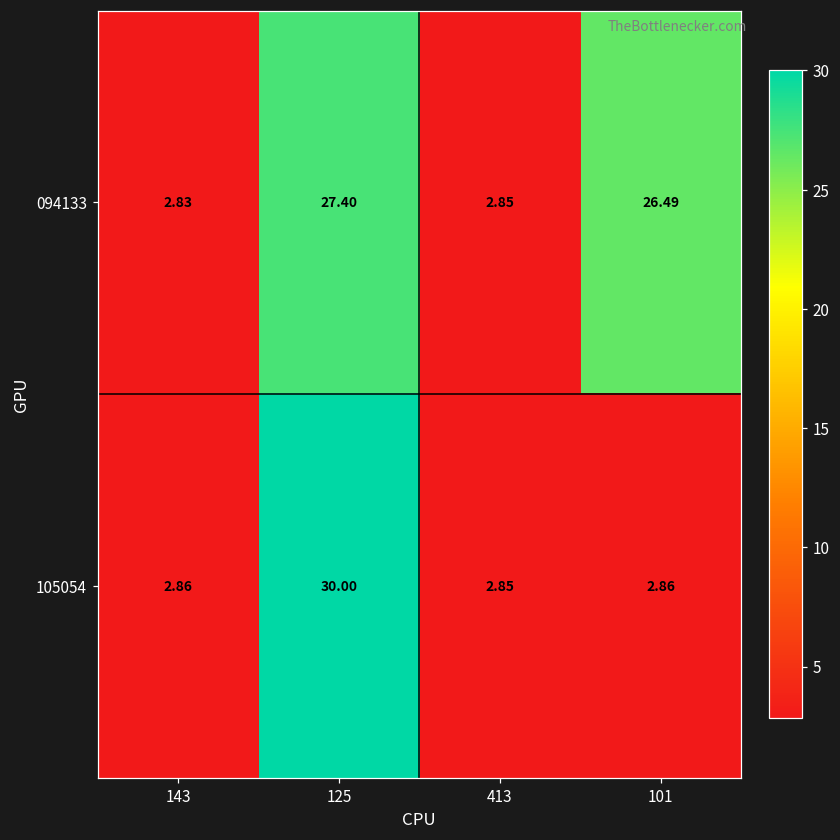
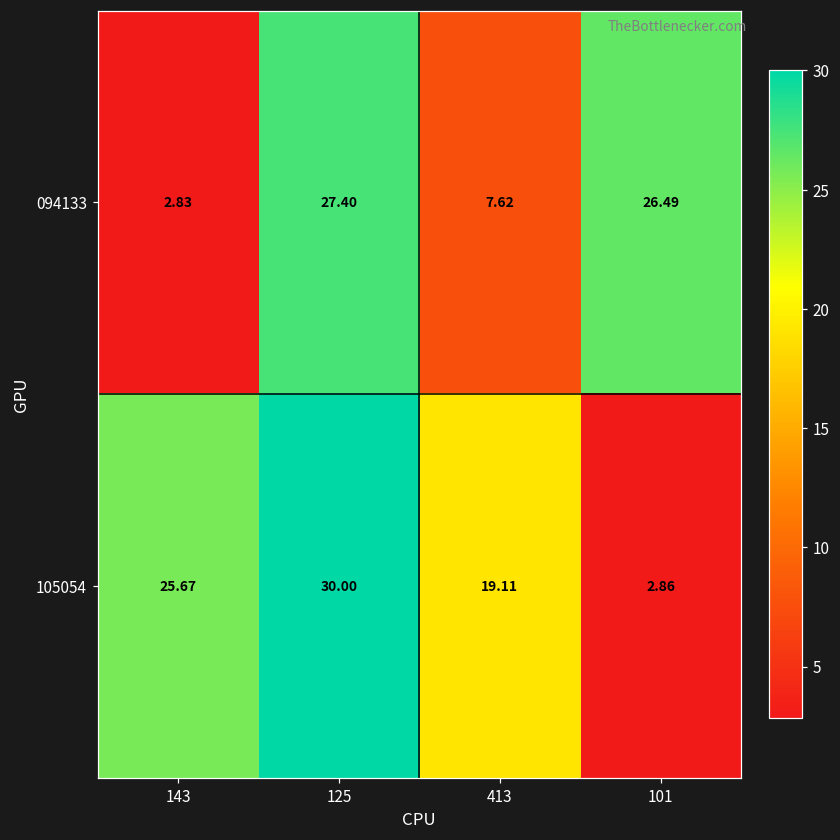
094133, 413: 2.85 -> 7.62
105054, 143: 2.86 -> 25.67
105054, 413: 2.85 -> 19.11
